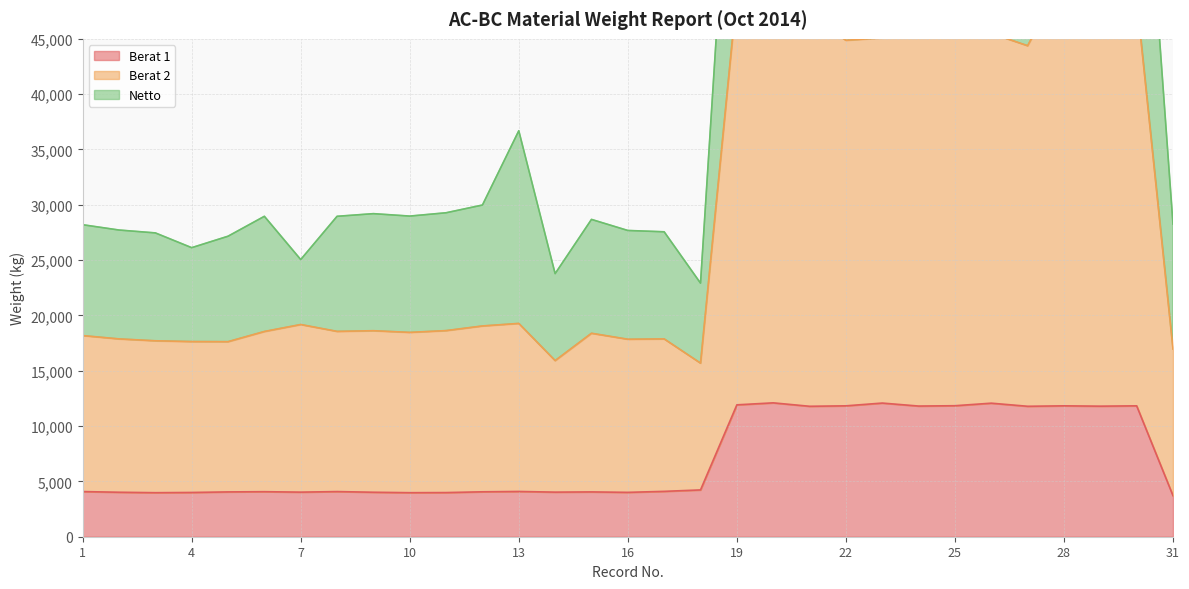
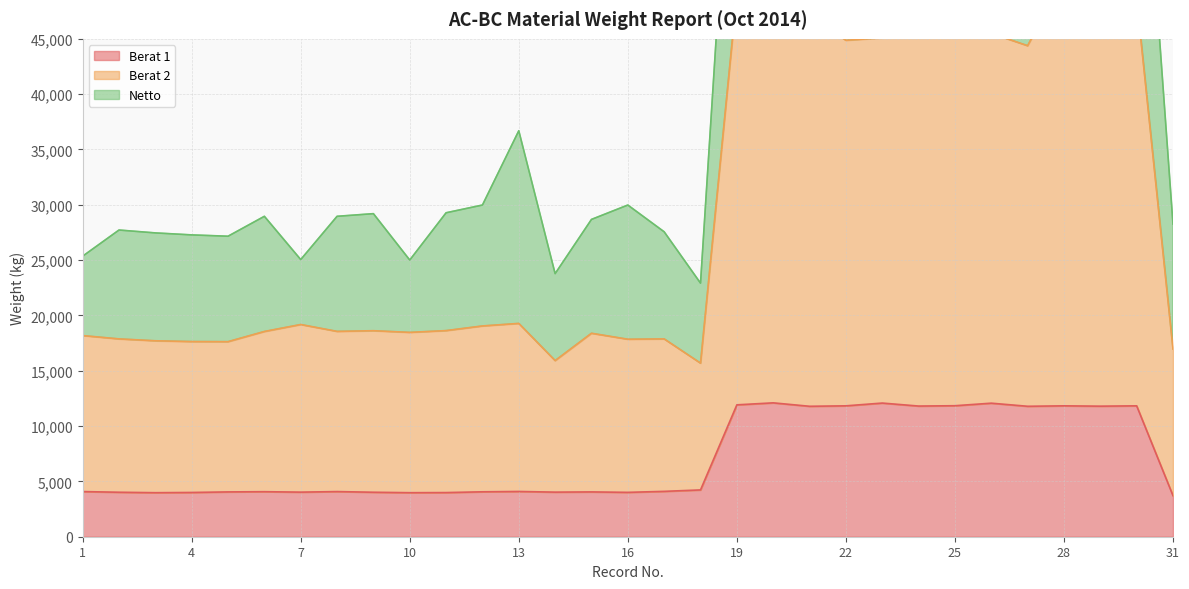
Netto, 1: 10,000 -> 7,200
Netto, 4: 8,500 -> 9,600
Netto, 10: 10,500 -> 6,500
Netto, 16: 9,800 -> 12,100
